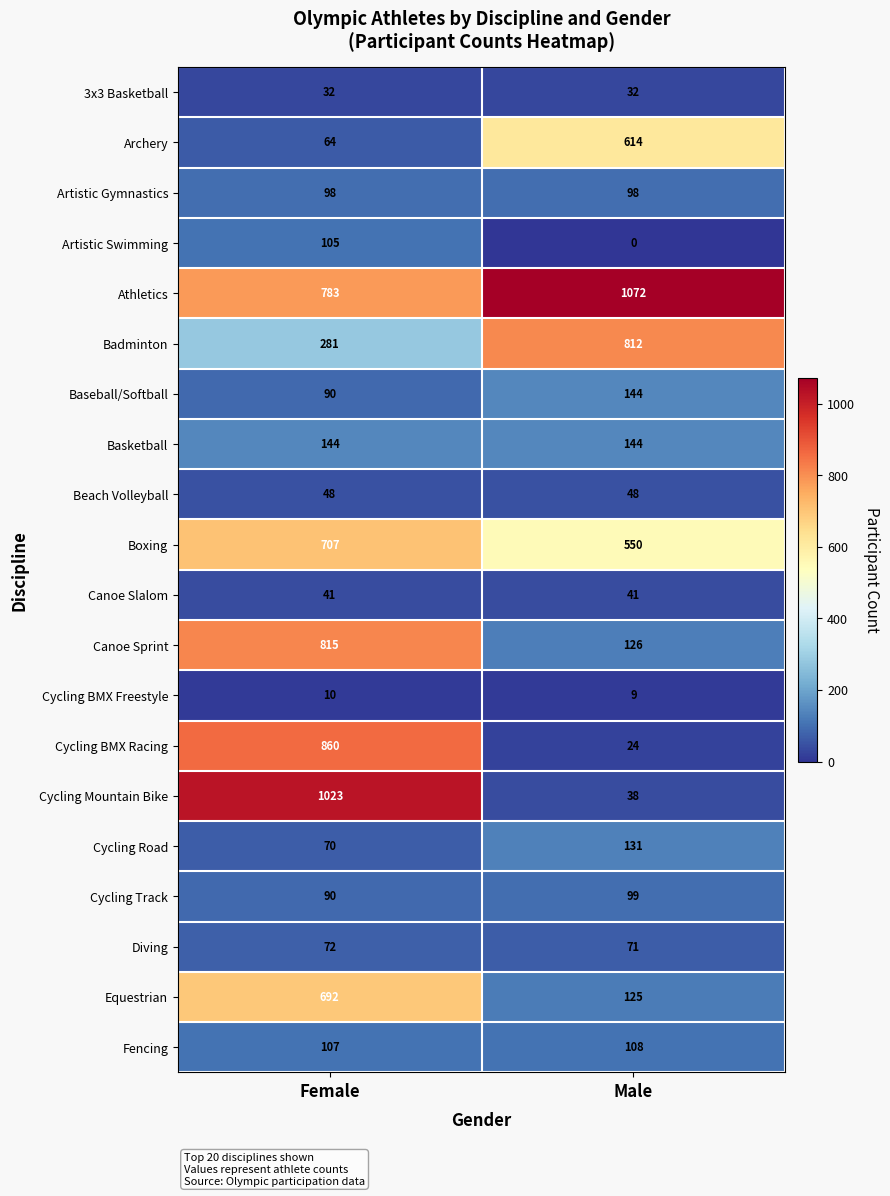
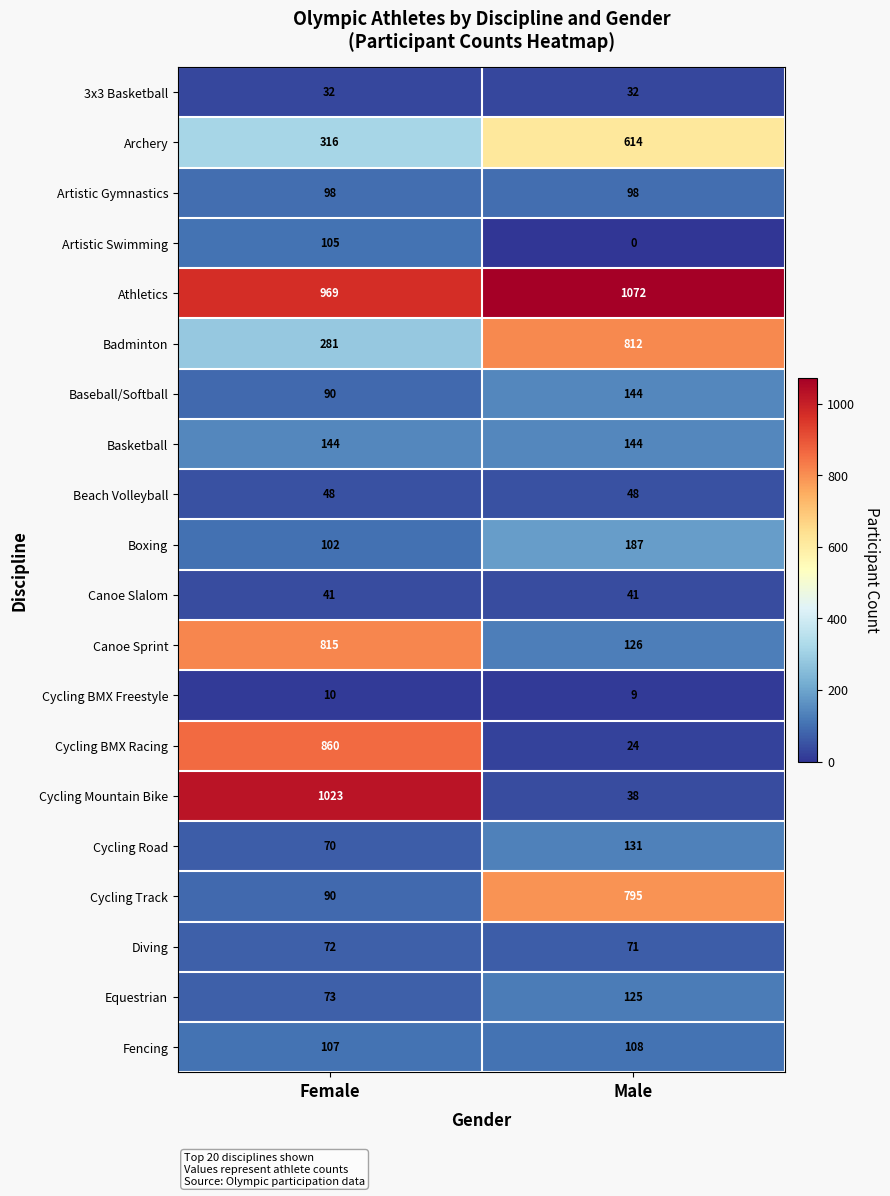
Archery, Female: 64 -> 316
Athletics, Female: 783 -> 969
Boxing, Female: 707 -> 102
Boxing, Male: 550 -> 187
Cycling Track, Male: 99 -> 795
Equestrian, Female: 692 -> 73
